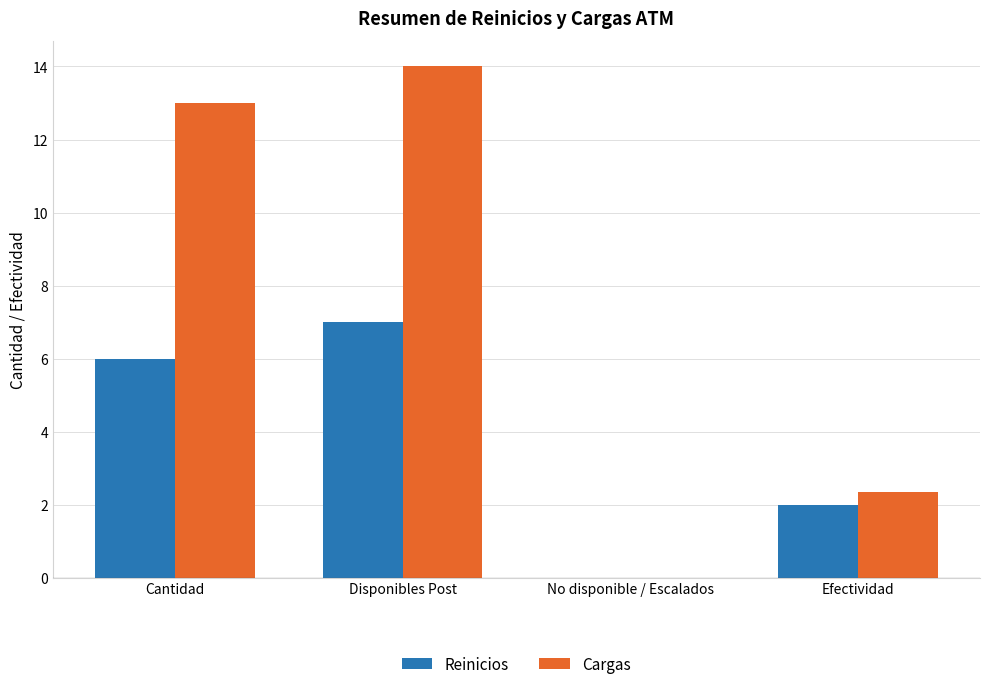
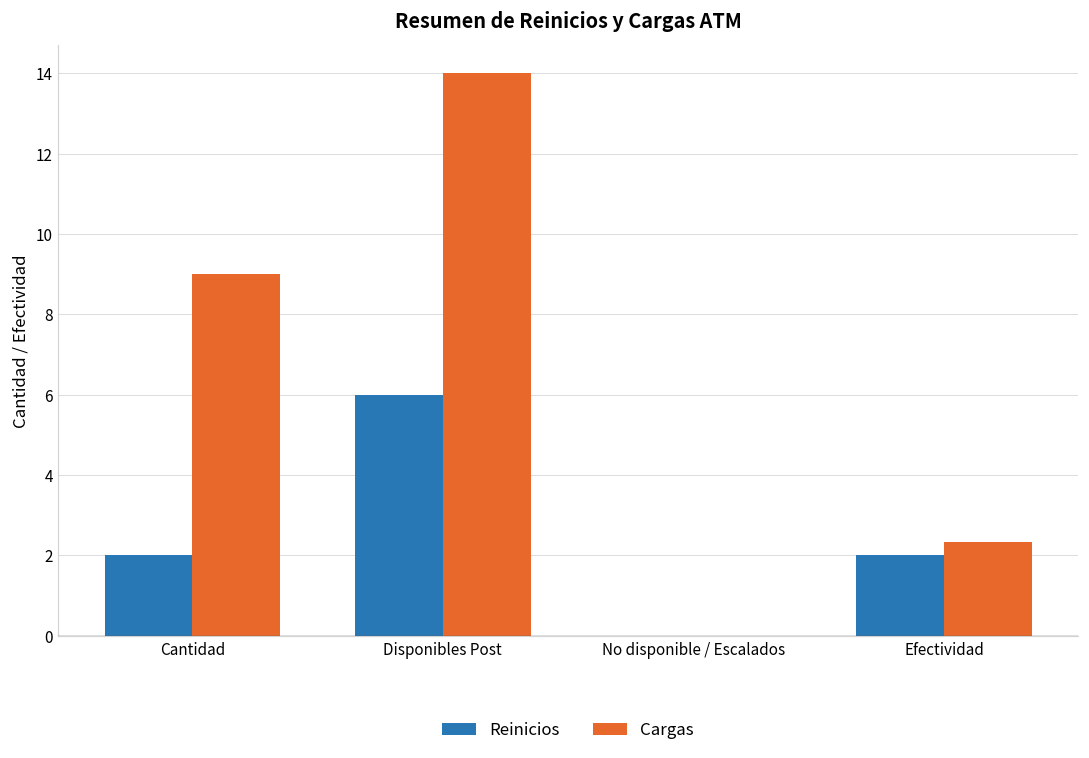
Reinicios, Cantidad: 6 -> 2
Cargas, Cantidad: 13 -> 9
Reinicios, Disponibles Post: 7 -> 6
